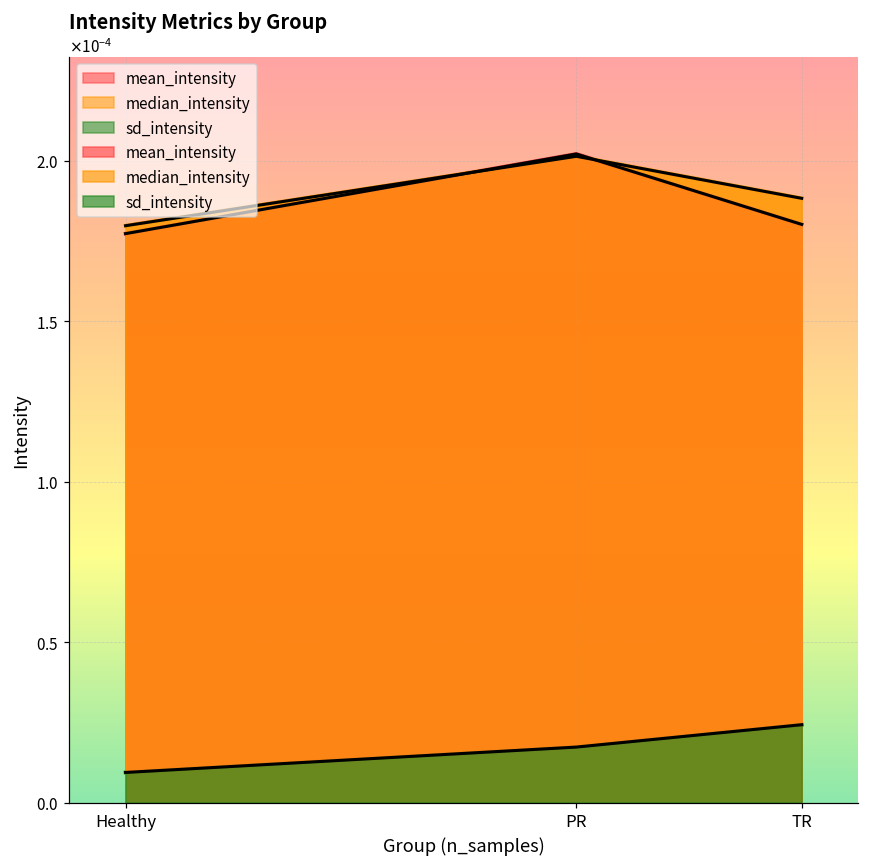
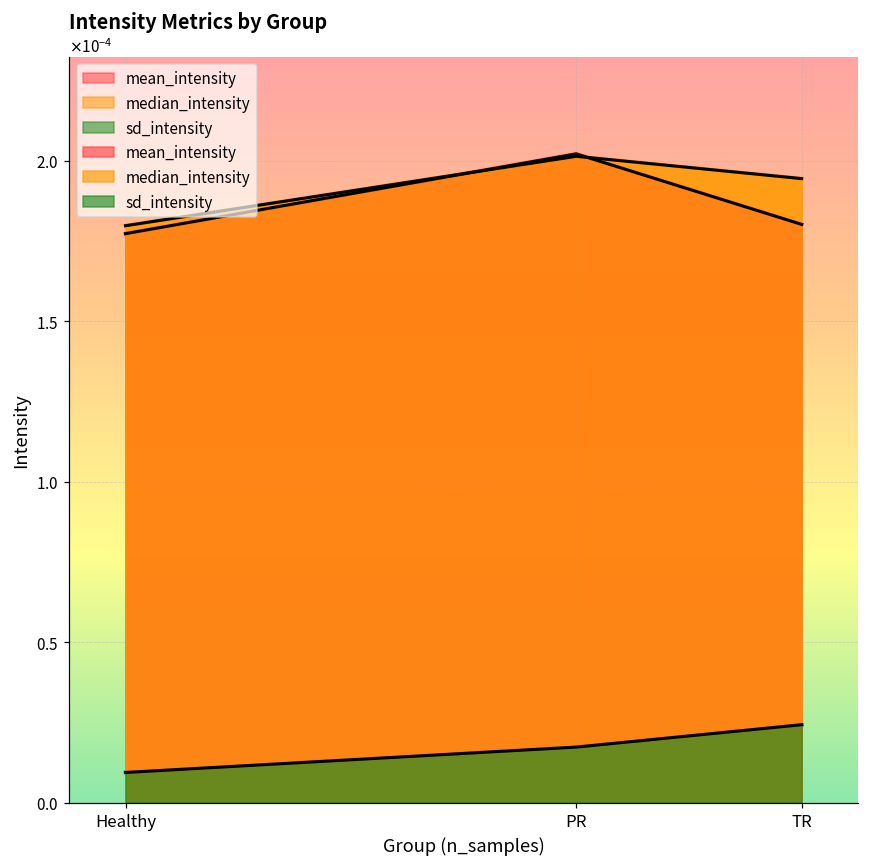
median_intensity, TR: 0.000188 -> 0.000194
